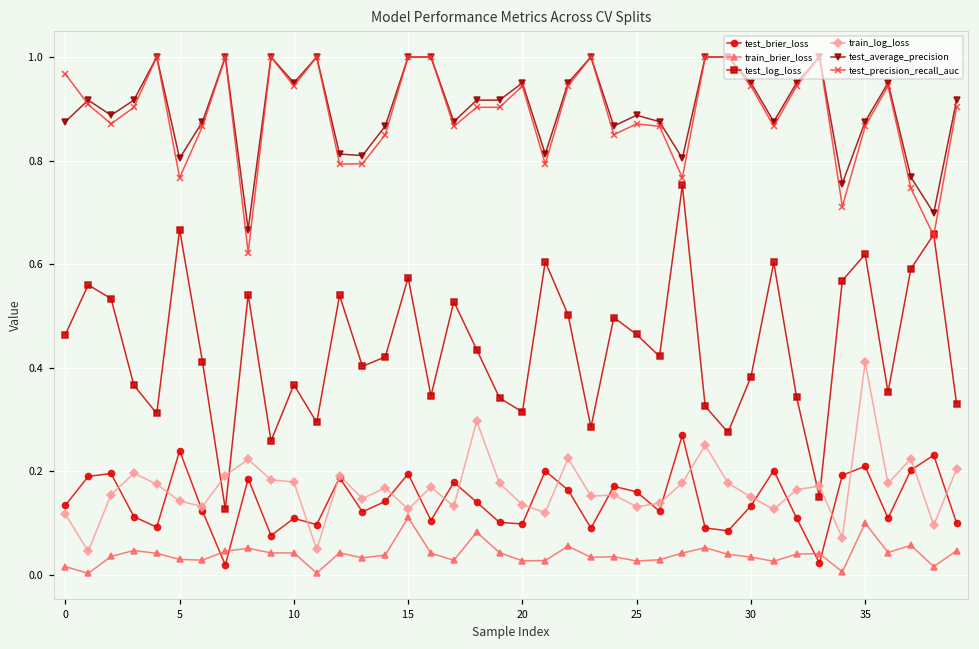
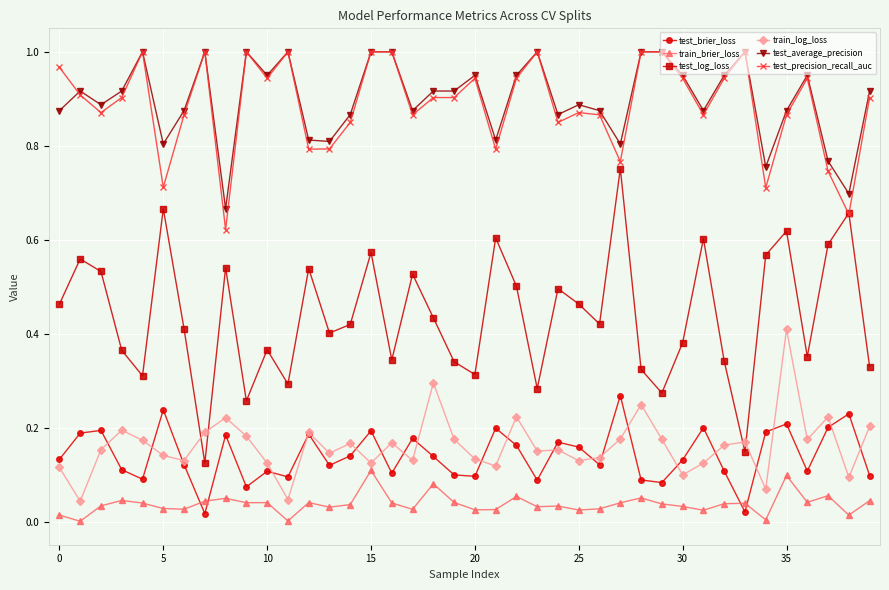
test_precision_recall_auc, 5: 0.77 -> 0.71
train_log_loss, 10: 0.18 -> 0.13
train_log_loss, 30: 0.15 -> 0.10
